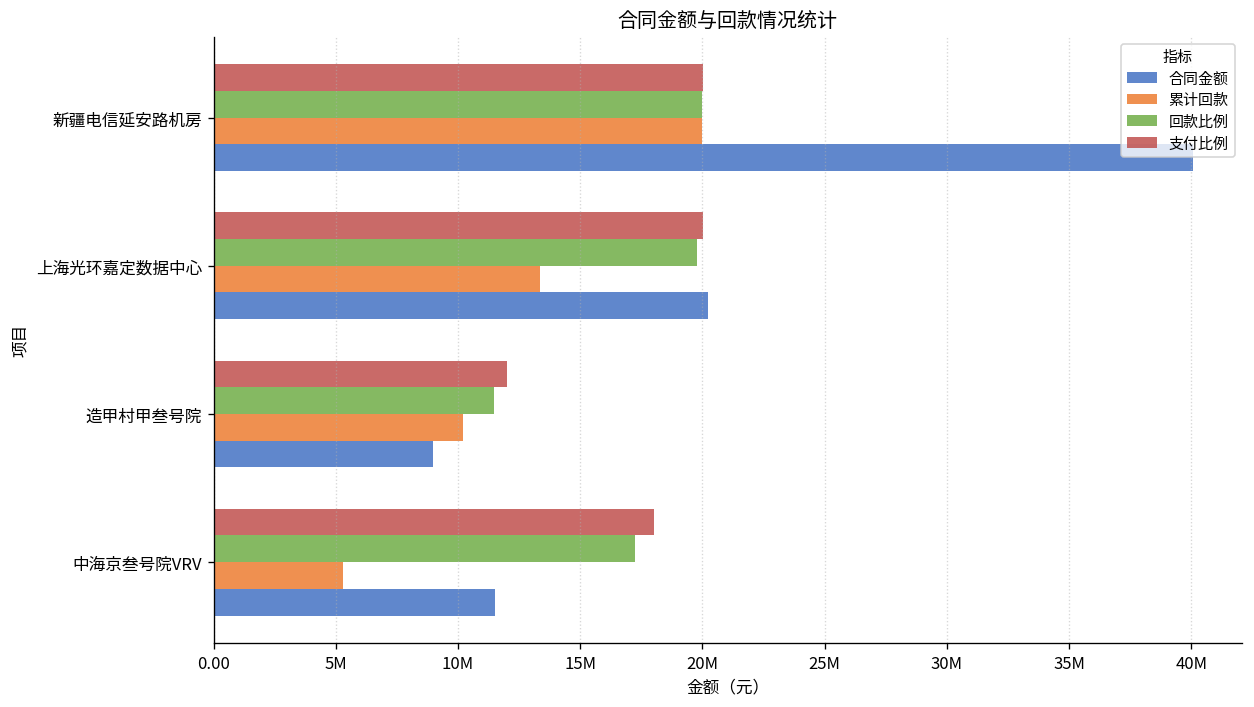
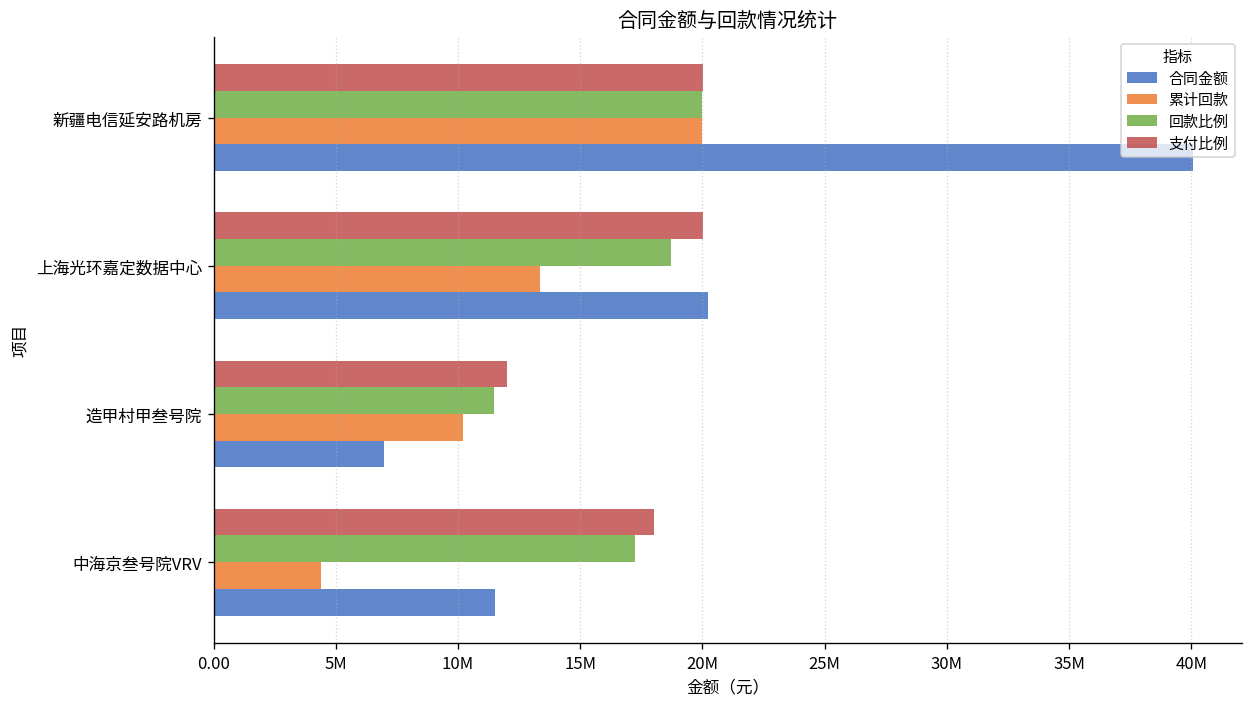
回款比例, 上海光环嘉定数据中心: 19800000 -> 18700000
合同金额, 造甲村甲叁号院: 9000000 -> 7000000
累计回款, 中海京叁号院VRV: 5300000 -> 4400000
